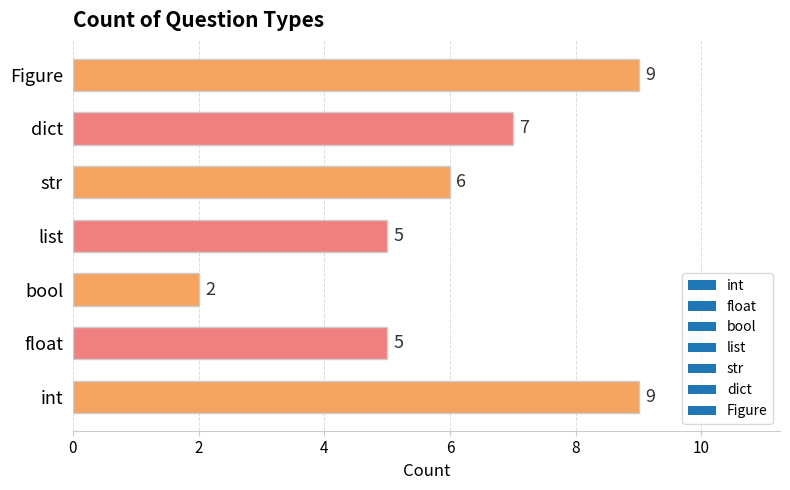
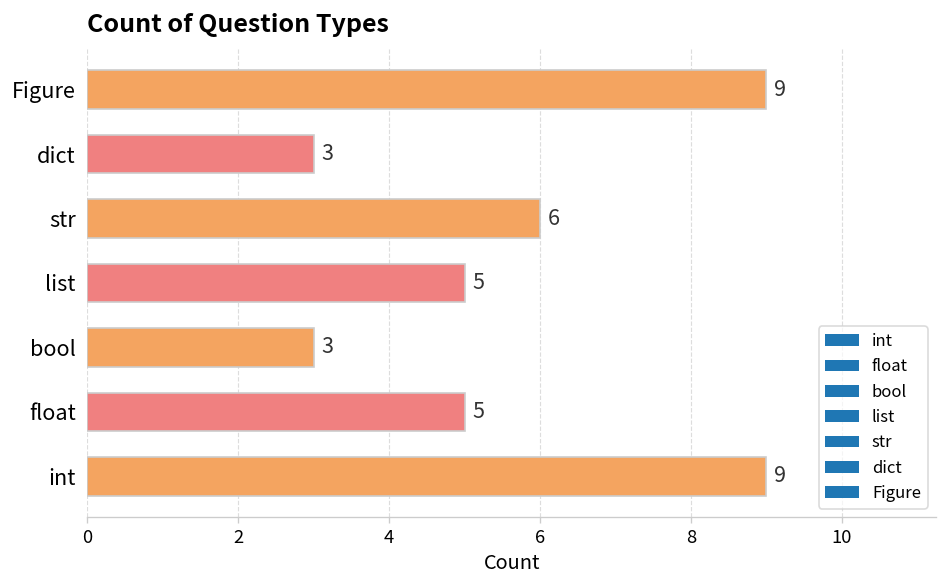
dict: 7 -> 3
bool: 2 -> 3
